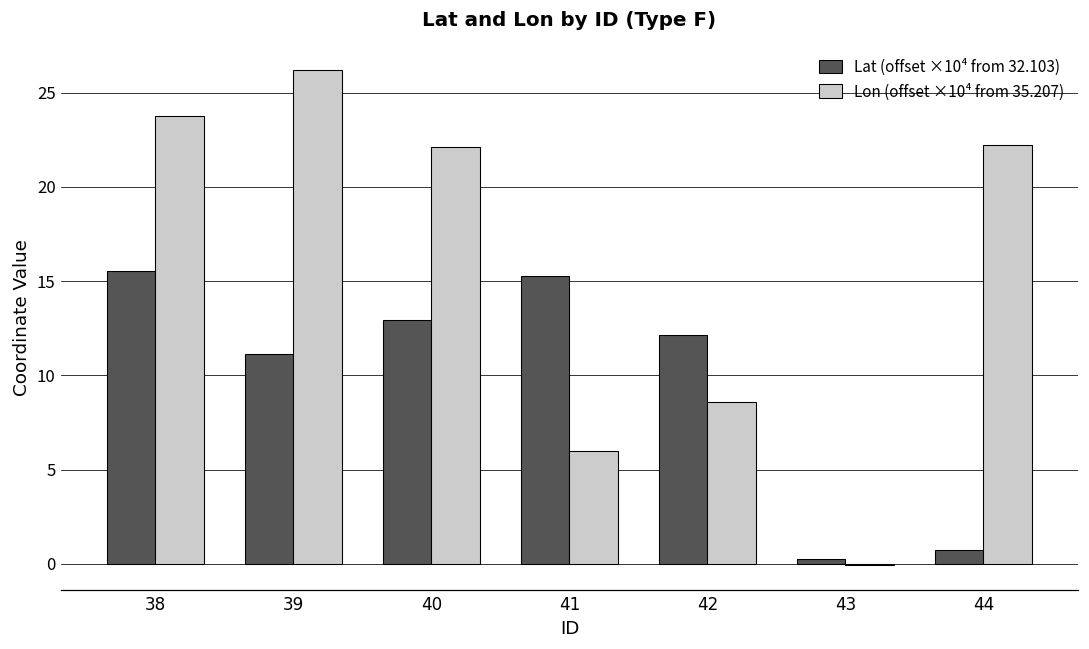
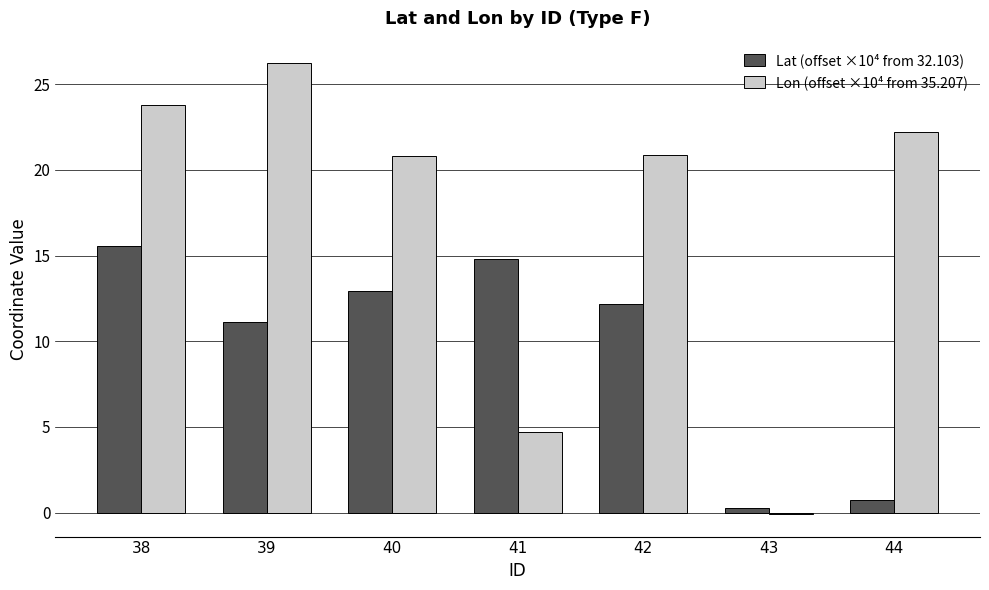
Lon (offset ×10⁴ from 35.207), 40: 22.1 -> 20.8
Lat (offset ×10⁴ from 32.103), 41: 15.3 -> 14.8
Lon (offset ×10⁴ from 35.207), 41: 6.0 -> 4.7
Lon (offset ×10⁴ from 35.207), 42: 8.6 -> 20.9
